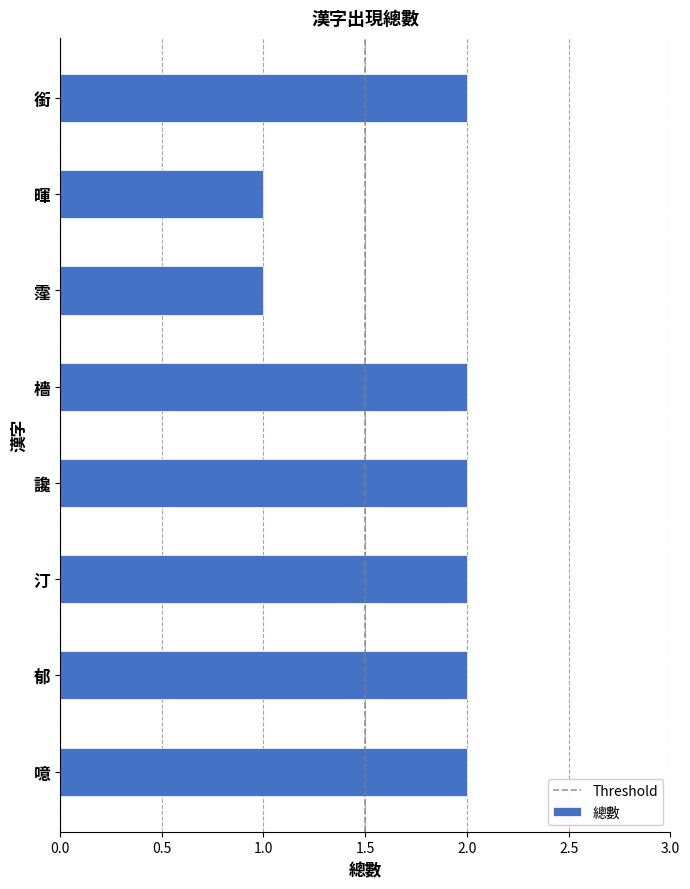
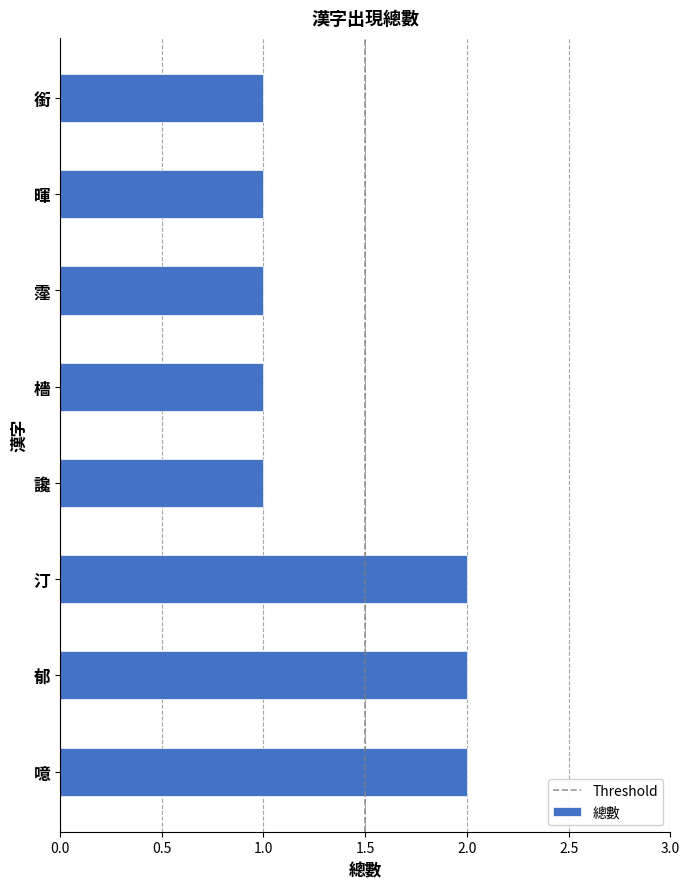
銜: 2 -> 1
檣: 2 -> 1
讒: 2 -> 1
